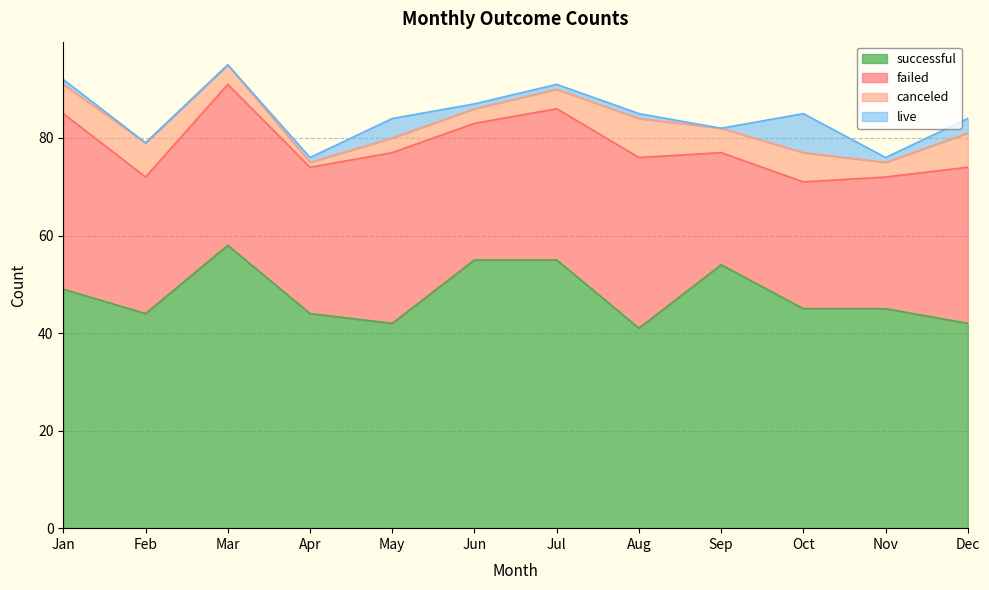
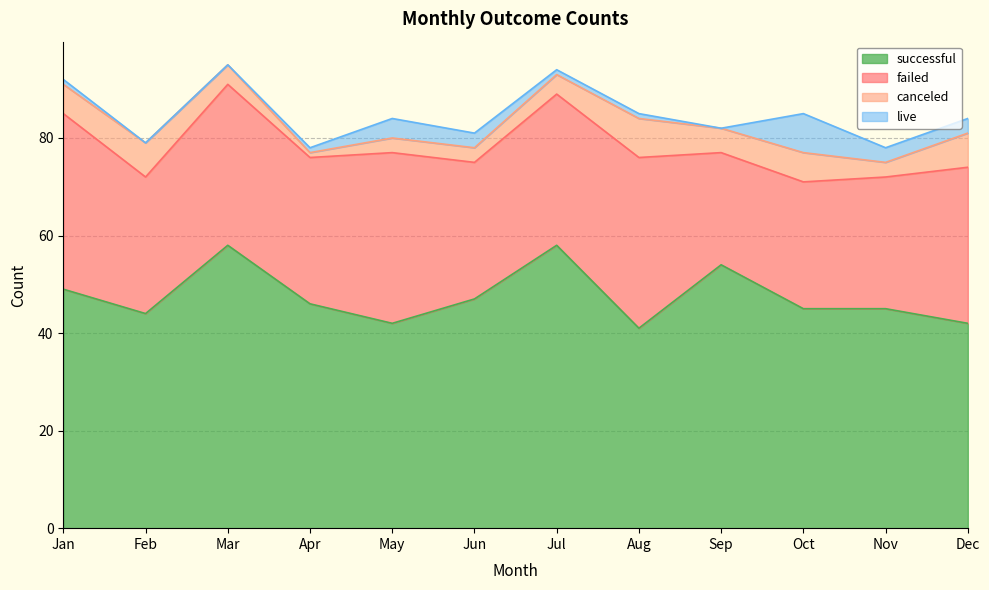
successful, Apr: 44 -> 46
successful, Jun: 55 -> 47
live, Jun: 1 -> 3
successful, Jul: 55 -> 58
live, Nov: 1 -> 3
